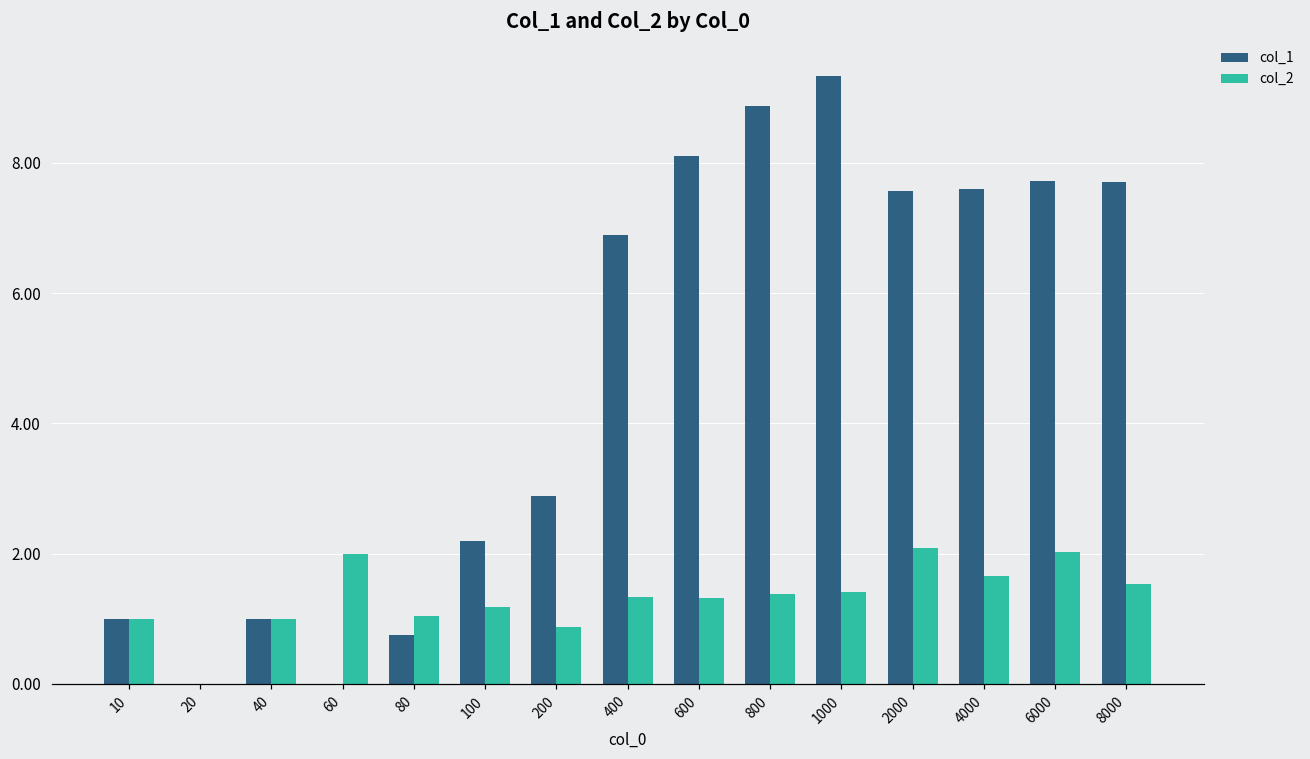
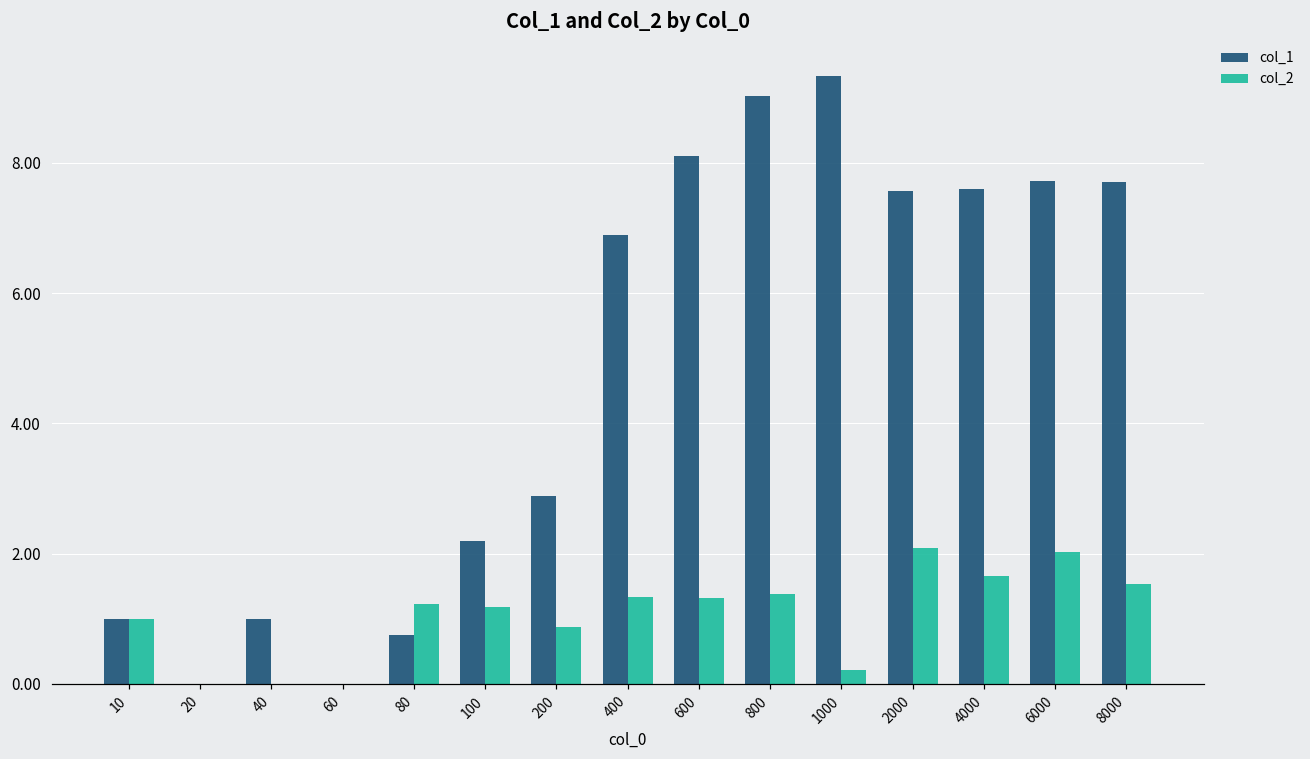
col_2, 40: 1 -> 0
col_2, 60: 2 -> 0
col_2, 80: 1.0 -> 1.2
col_1, 800: 8.9 -> 9.0
col_2, 1000: 1.4 -> 0.2
